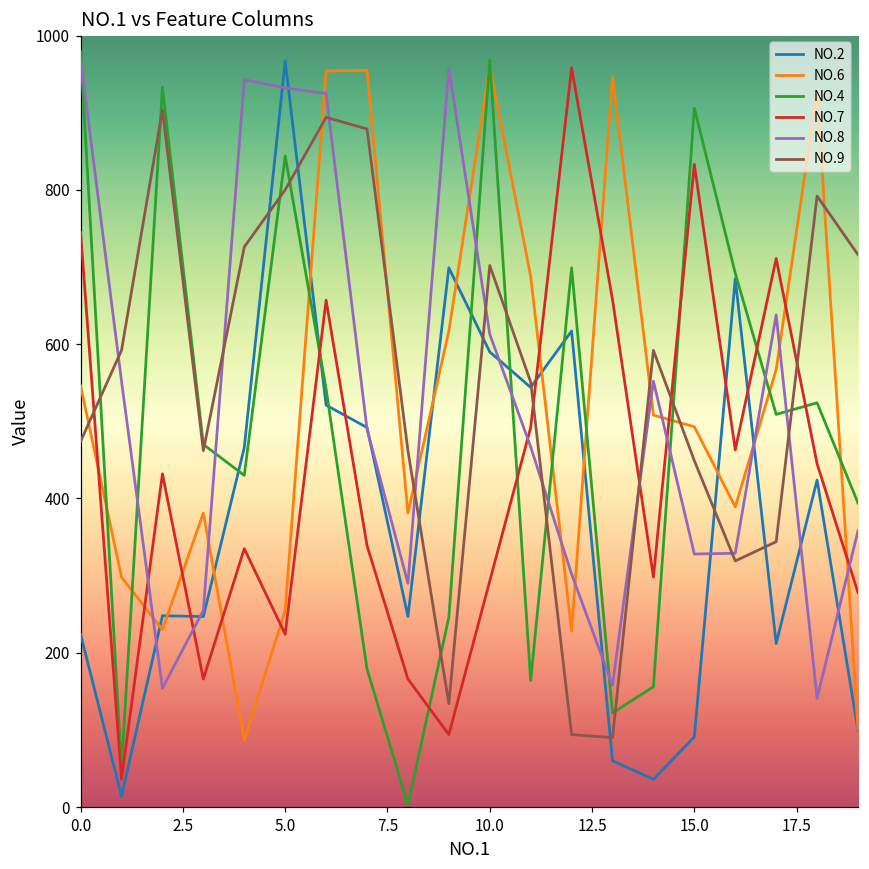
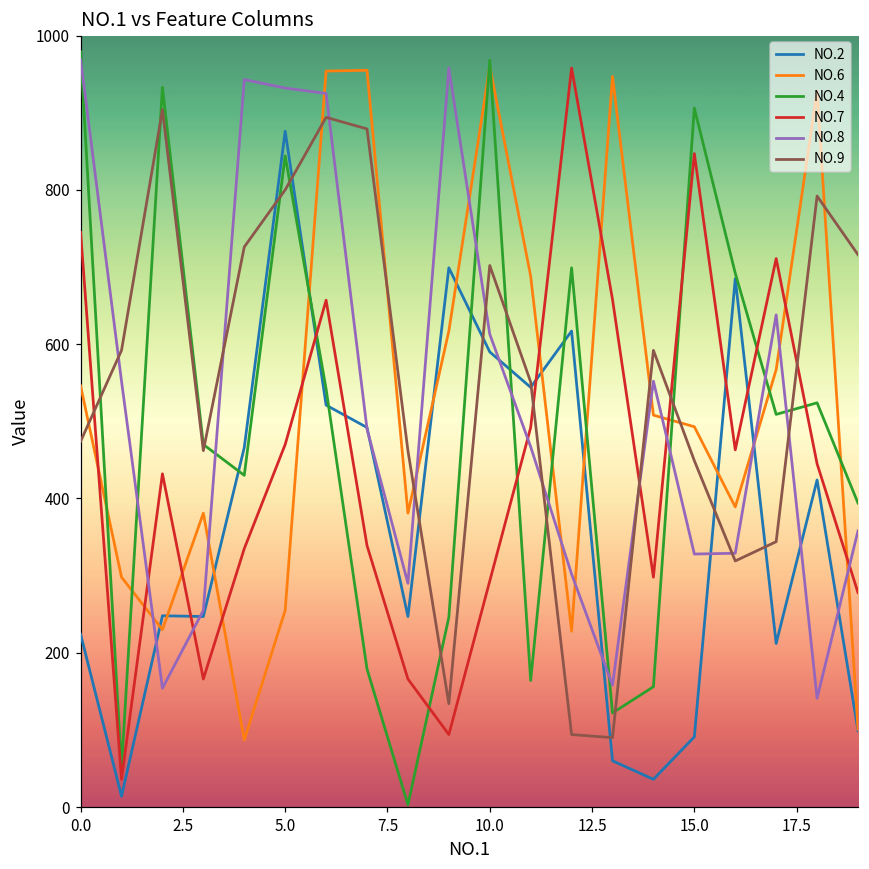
NO.2, 5.0: 970 -> 880
NO.7, 5.0: 220 -> 470
NO.7, 15.0: 830 -> 850
